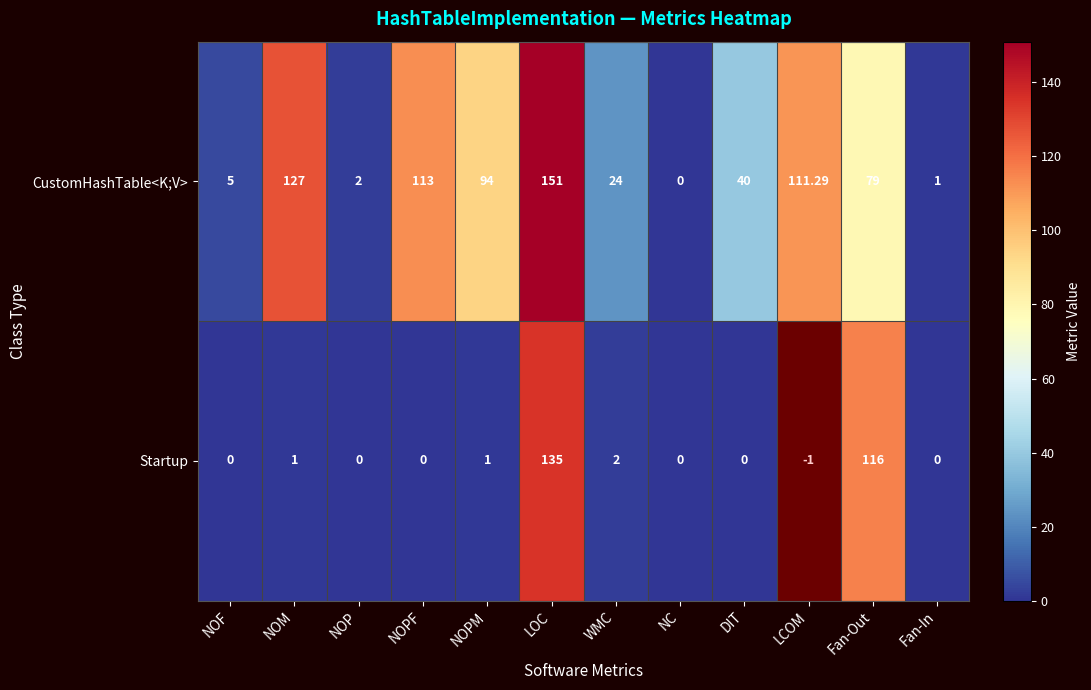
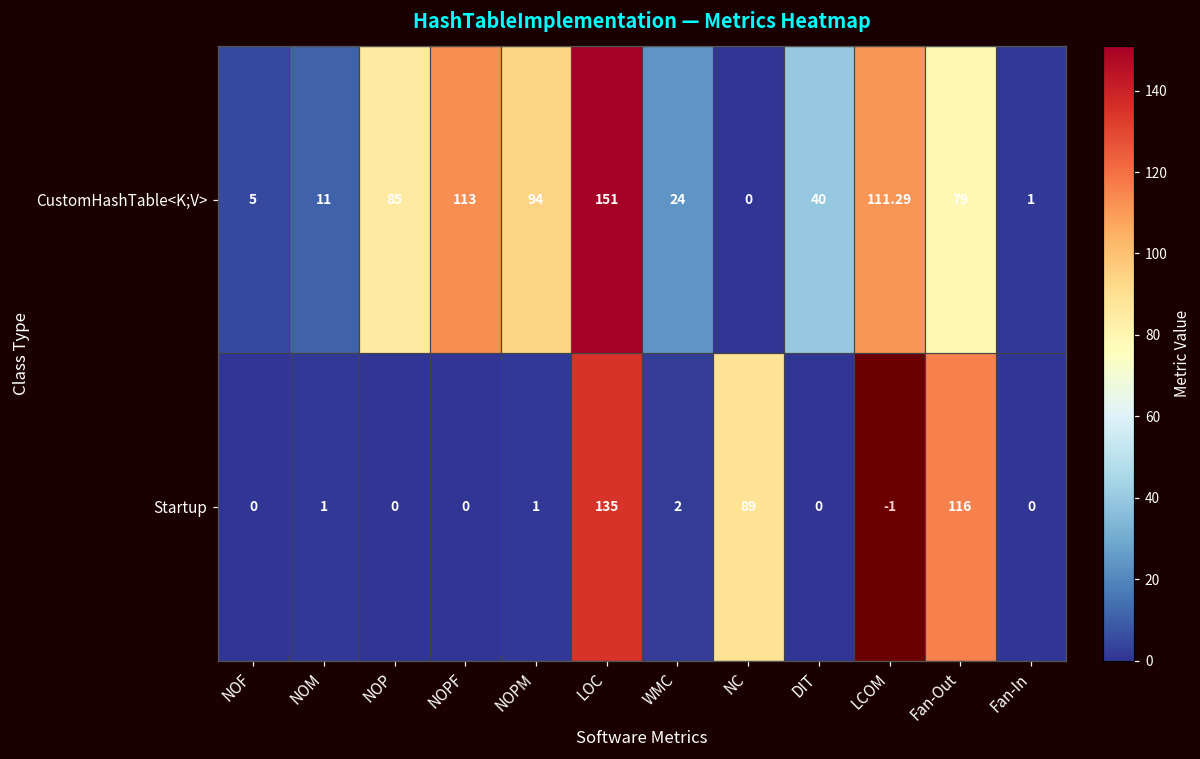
CustomHashTable<K;V>, NOM: 127 -> 11
CustomHashTable<K;V>, NOP: 2 -> 85
Startup, NC: 0 -> 89
